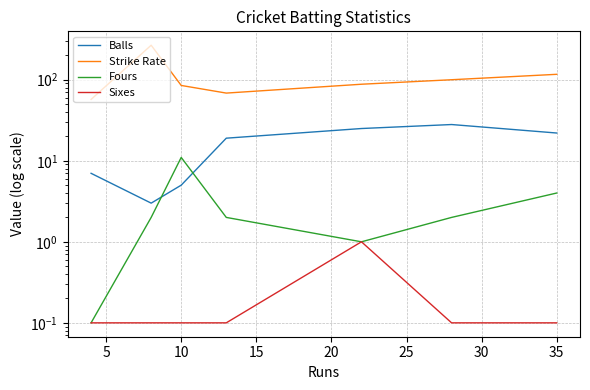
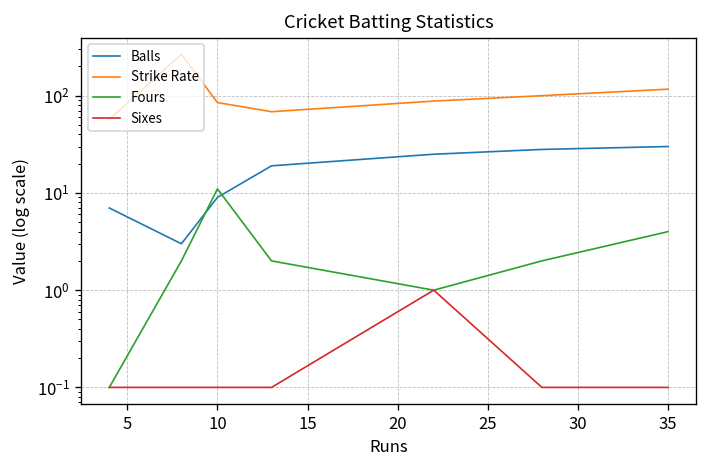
Balls, 10: 5 -> 9
Balls, 35: 22 -> 30
